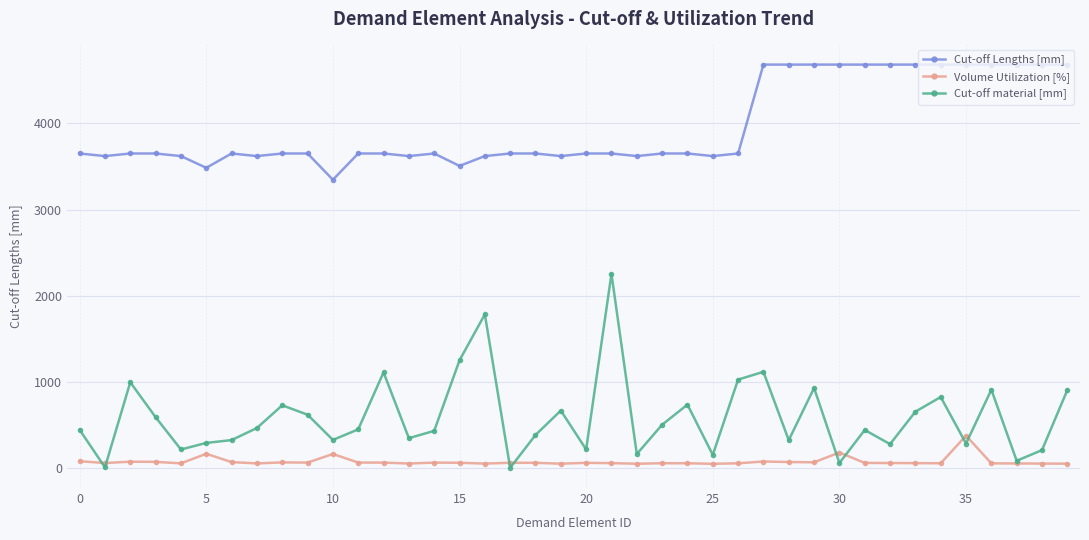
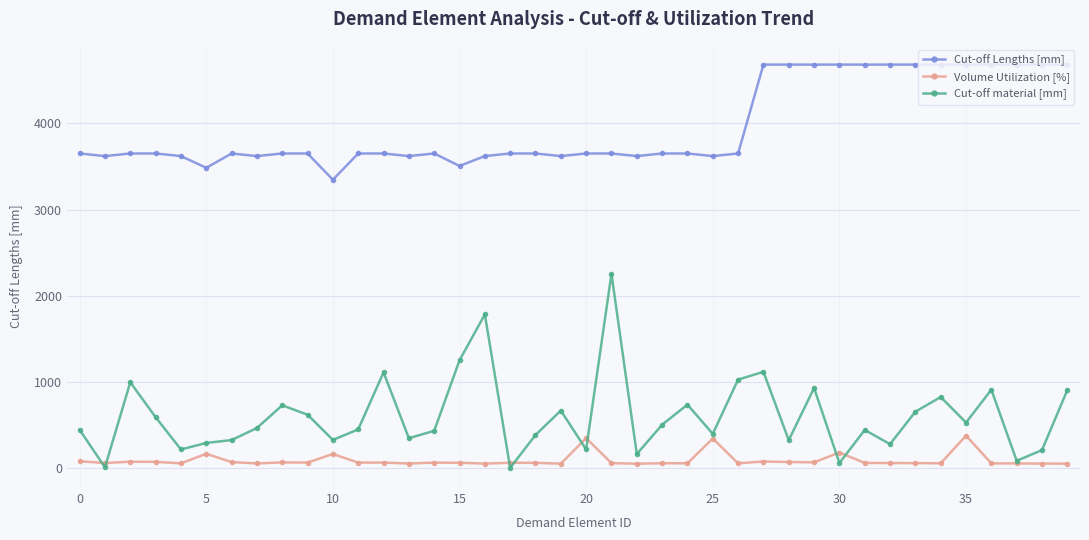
Volume Utilization [%], 20: 100 -> 400
Volume Utilization [%], 25: 100 -> 300
Cut-off material [mm], 25: 200 -> 400
Cut-off material [mm], 35: 300 -> 500
